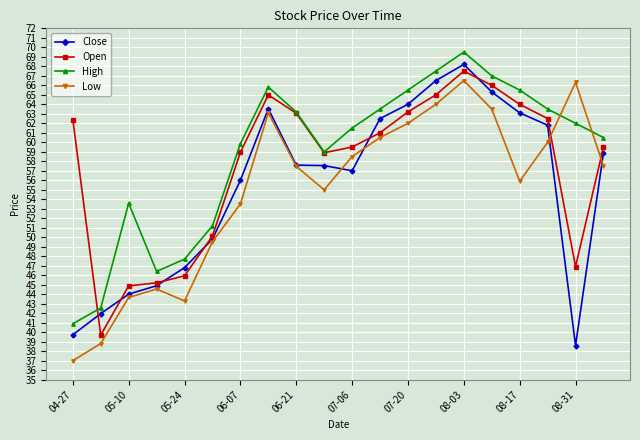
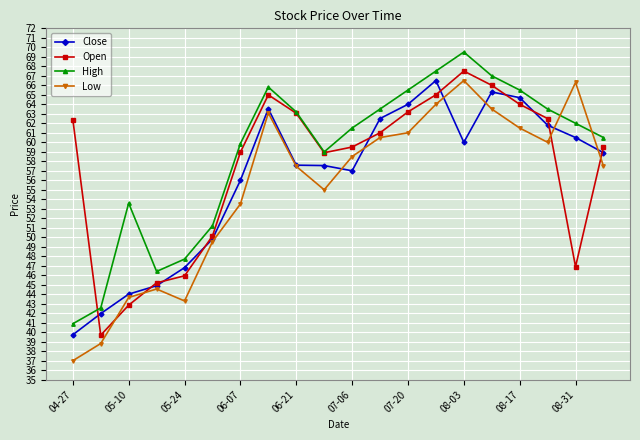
Open, 05-10: 45 -> 43
Low, 07-20: 62 -> 61
Close, 08-03: 68 -> 60
Close, 08-17: 63 -> 65
Low, 08-17: 56 -> 62
Close, 08-31: 39 -> 61
